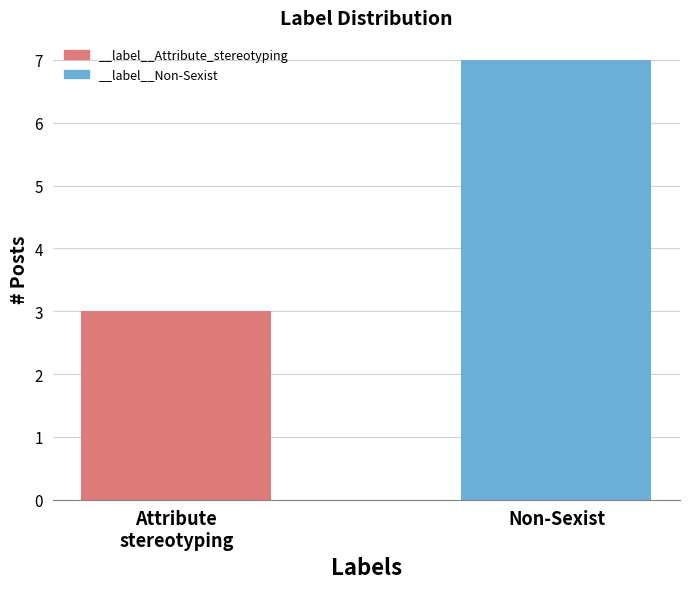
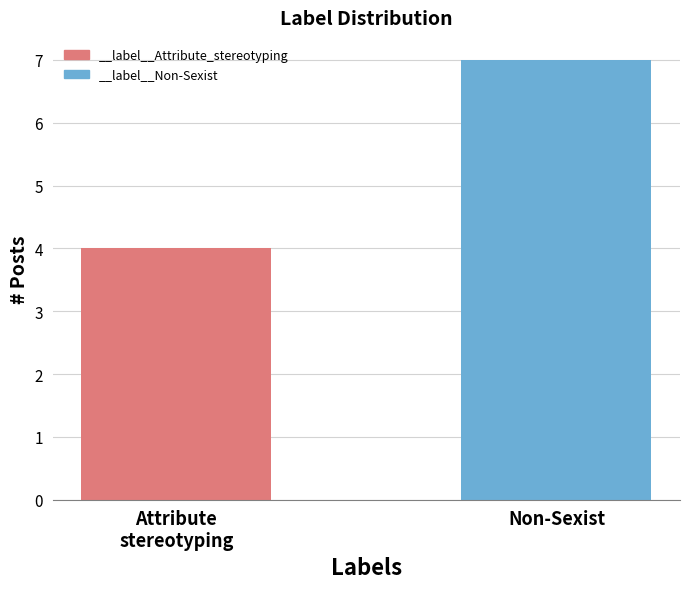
Attribute stereotyping: 3 -> 4
